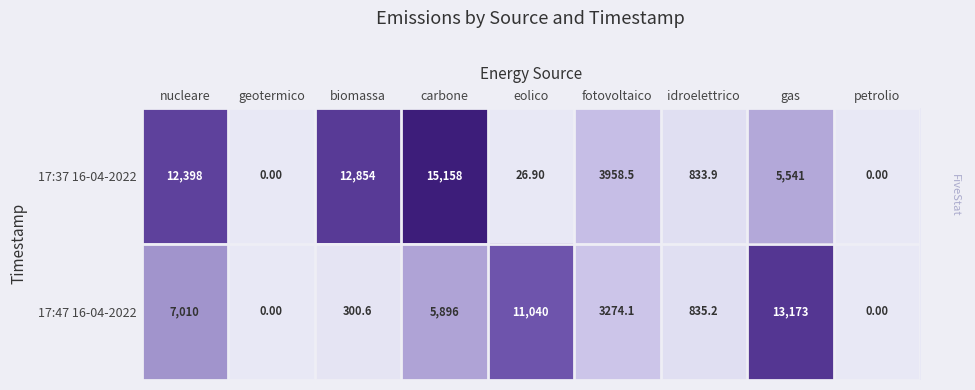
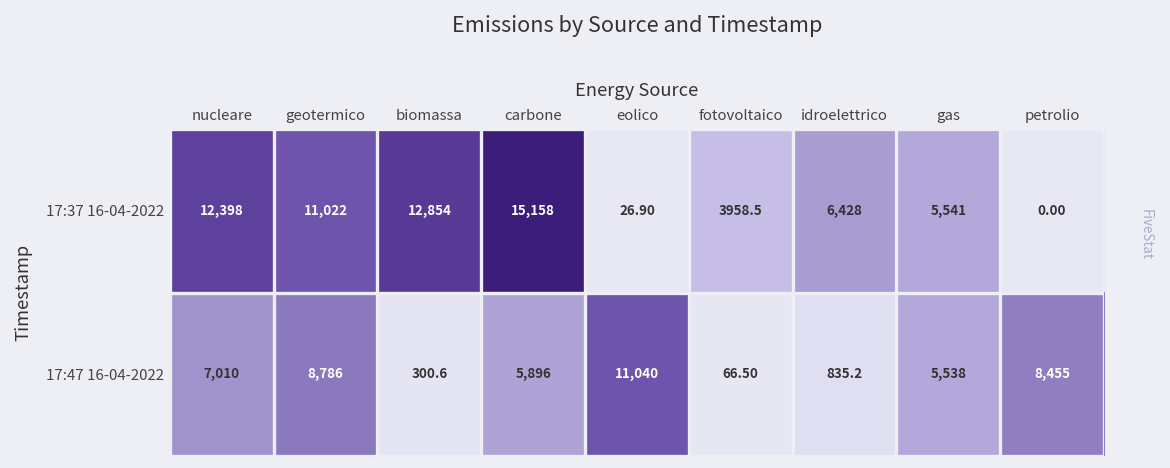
17:37 16-04-2022, geotermico: 0.00 -> 11,022
17:37 16-04-2022, idroelettrico: 833.9 -> 6,428
17:47 16-04-2022, geotermico: 0.00 -> 8,786
17:47 16-04-2022, fotovoltaico: 3274.1 -> 66.50
17:47 16-04-2022, gas: 13,173 -> 5,538
17:47 16-04-2022, petrolio: 0.00 -> 8,455
